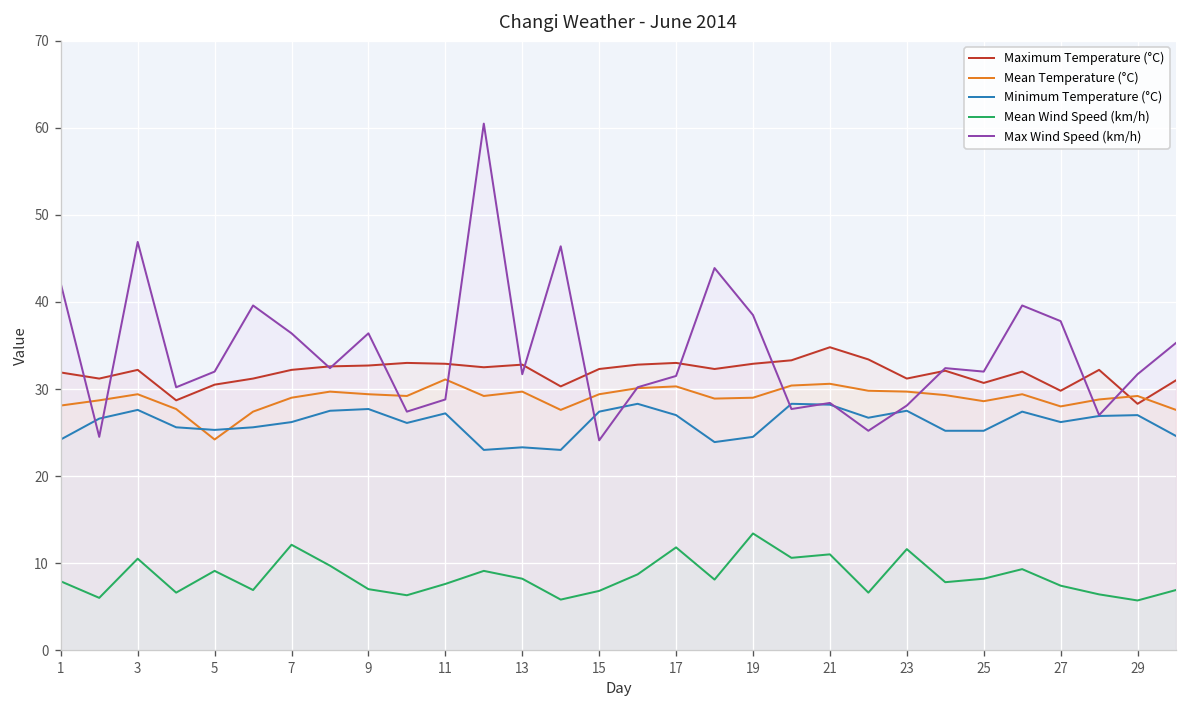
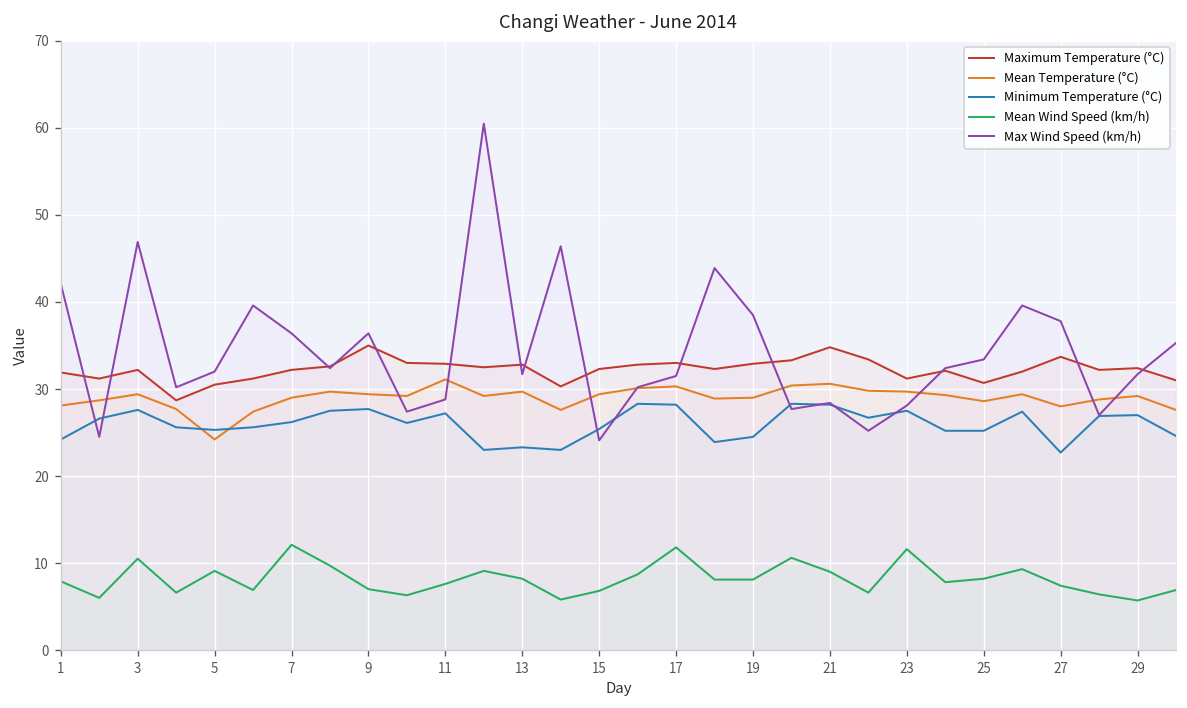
Maximum Temperature (°C), 9: 33 -> 35
Minimum Temperature (°C), 15: 27 -> 25
Minimum Temperature (°C), 17: 27 -> 28
Mean Wind Speed (km/h), 19: 13 -> 8
Mean Wind Speed (km/h), 21: 11 -> 9
Max Wind Speed (km/h), 25: 32 -> 33
Maximum Temperature (°C), 27: 30 -> 34
Minimum Temperature (°C), 27: 26 -> 23
Maximum Temperature (°C), 29: 28 -> 32
